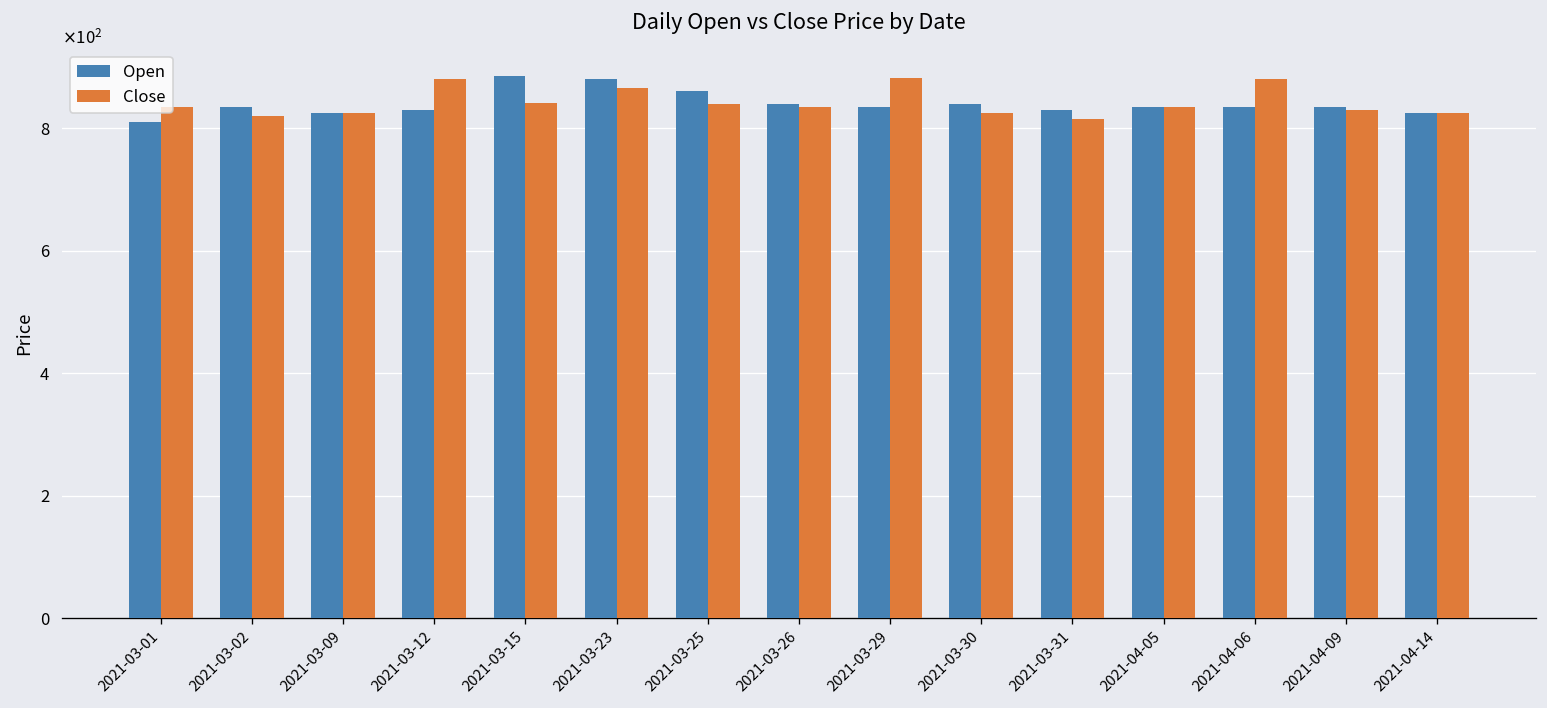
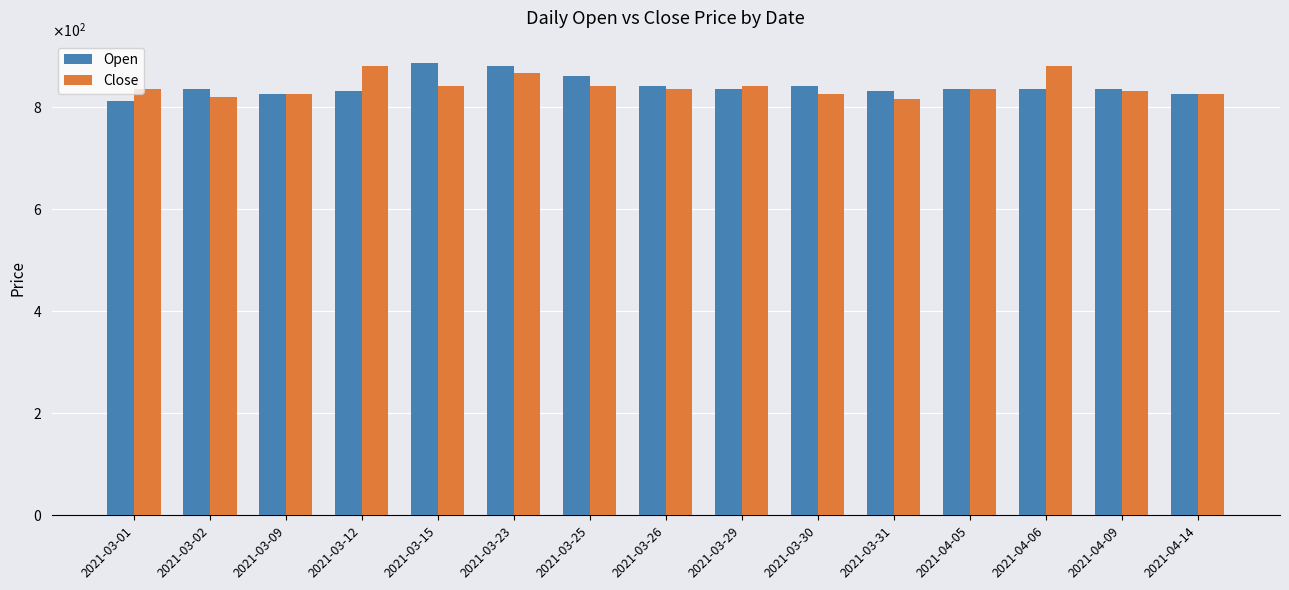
Close, 2021-03-29: 880 -> 840
